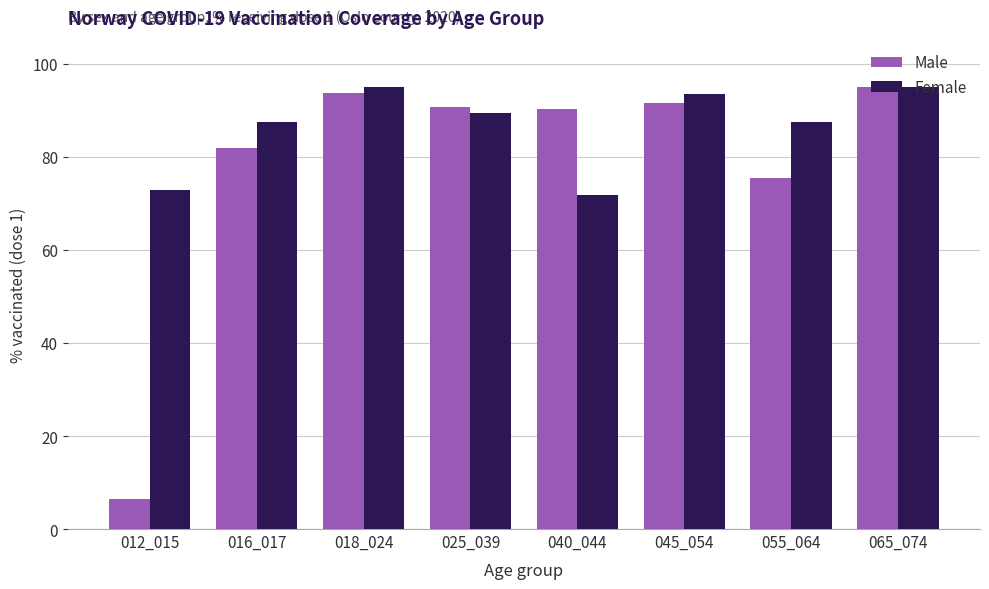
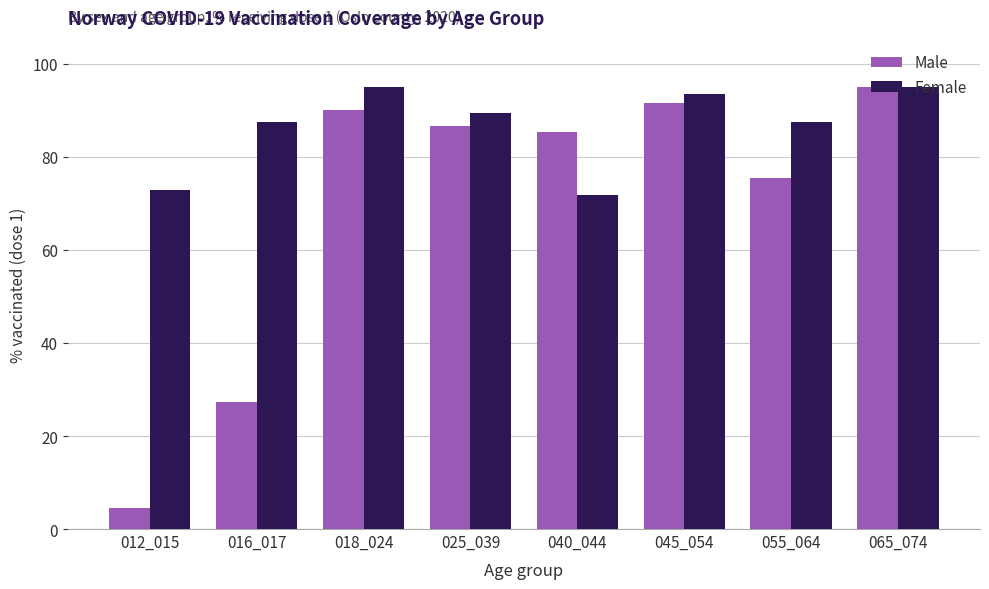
Male, 012_015: 7 -> 5
Male, 016_017: 82 -> 27
Male, 018_024: 94 -> 90
Male, 025_039: 91 -> 87
Male, 040_044: 90 -> 85
